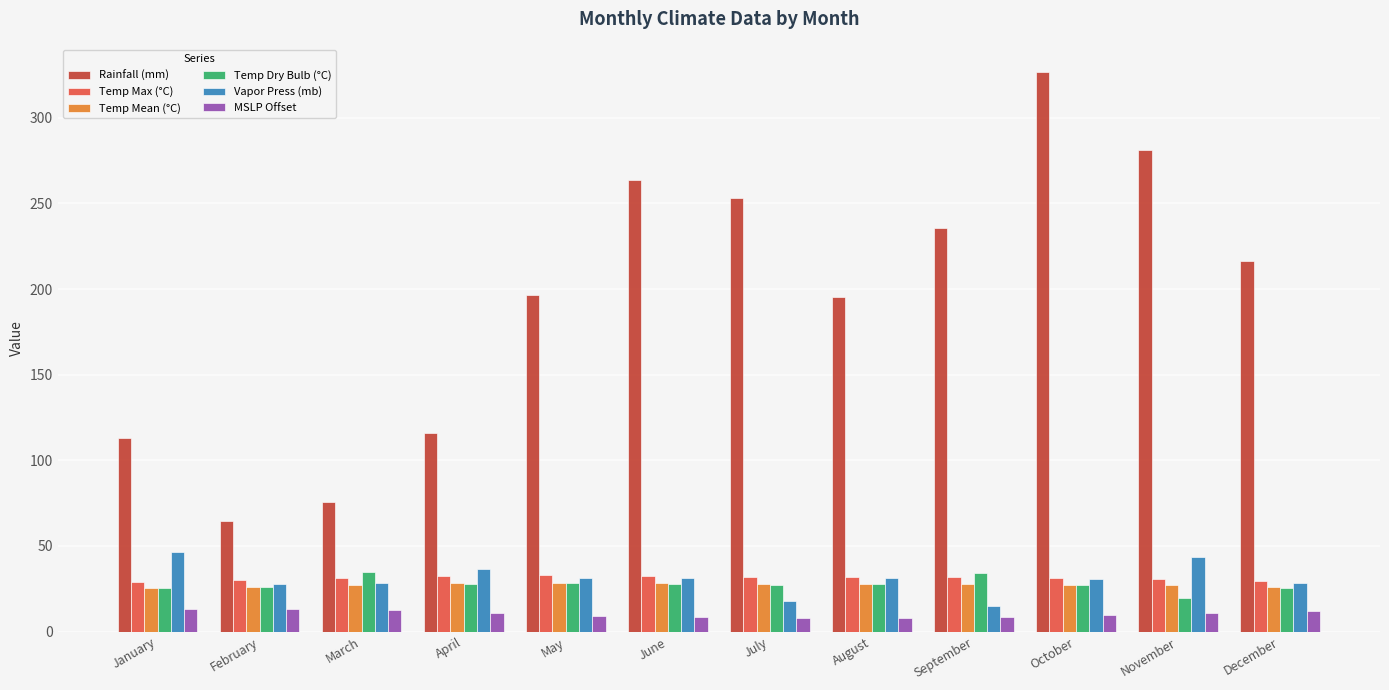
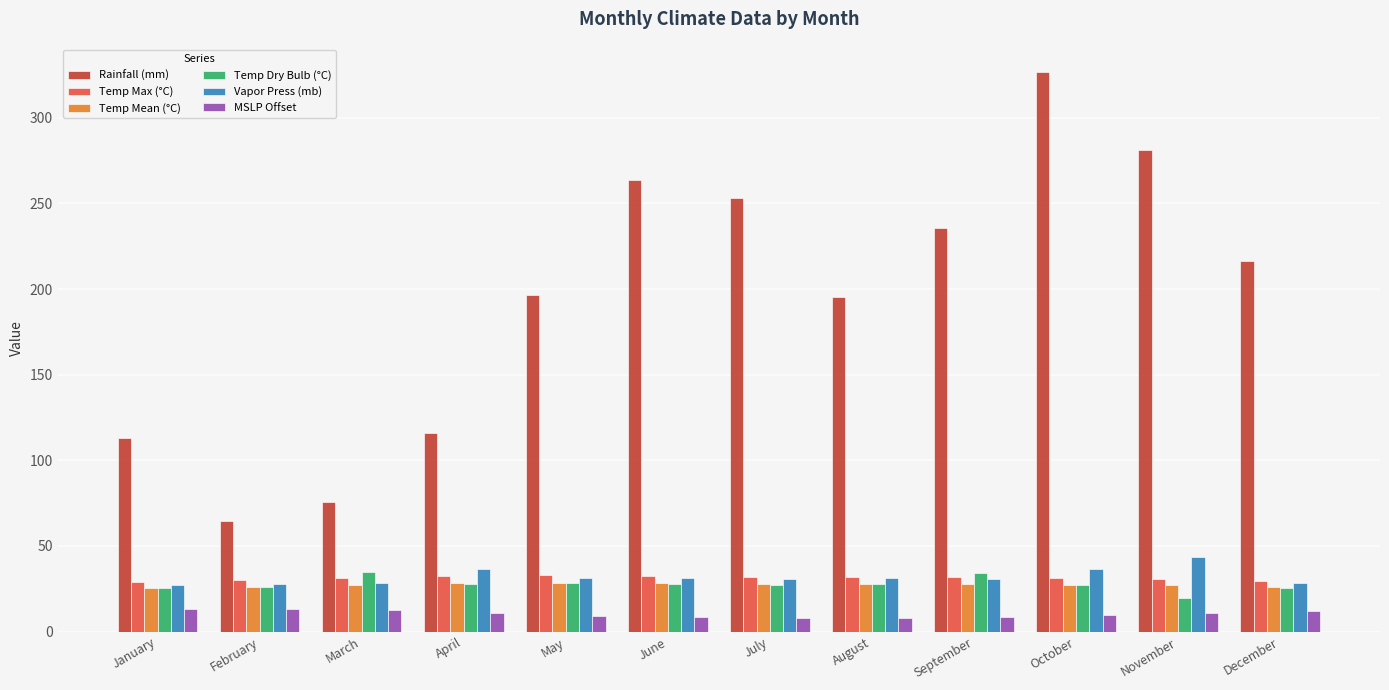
Vapor Press (mb), January: 47 -> 27
Vapor Press (mb), July: 18 -> 31
Vapor Press (mb), September: 15 -> 31
Vapor Press (mb), October: 31 -> 37
